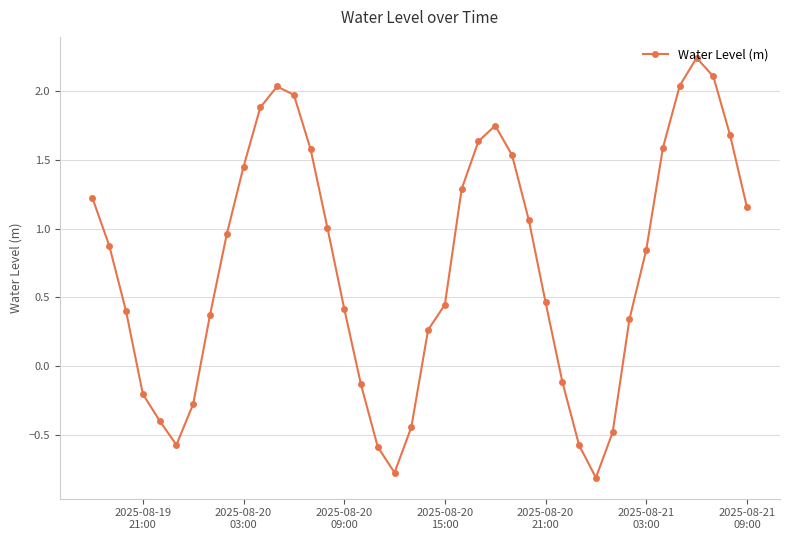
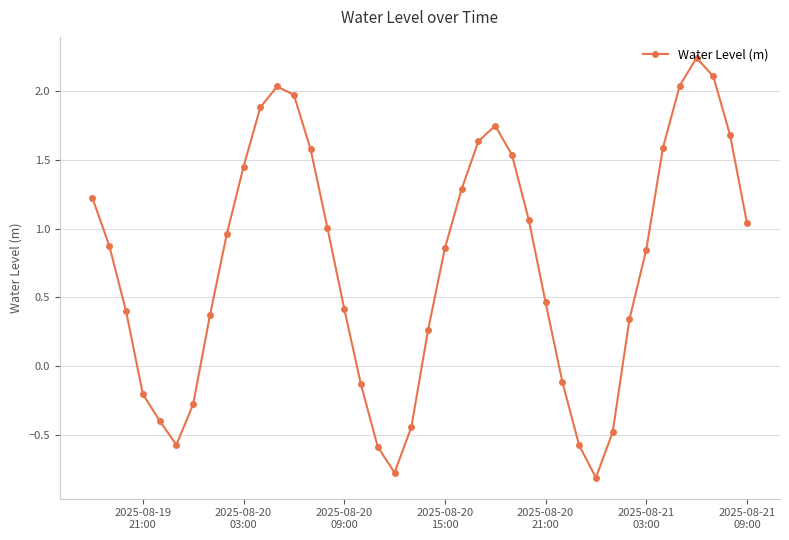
2025-08-20 15:00: 0.45 -> 0.86
2025-08-21 09:00: 1.16 -> 1.04
